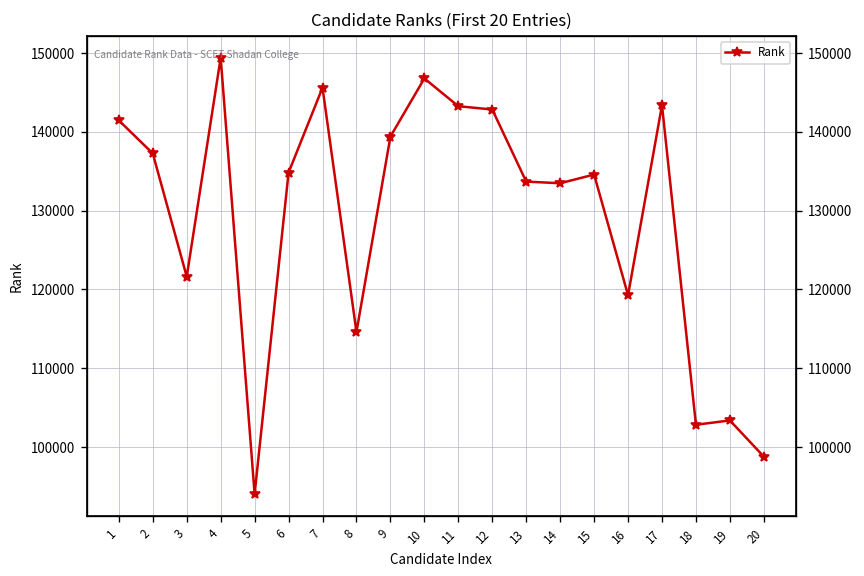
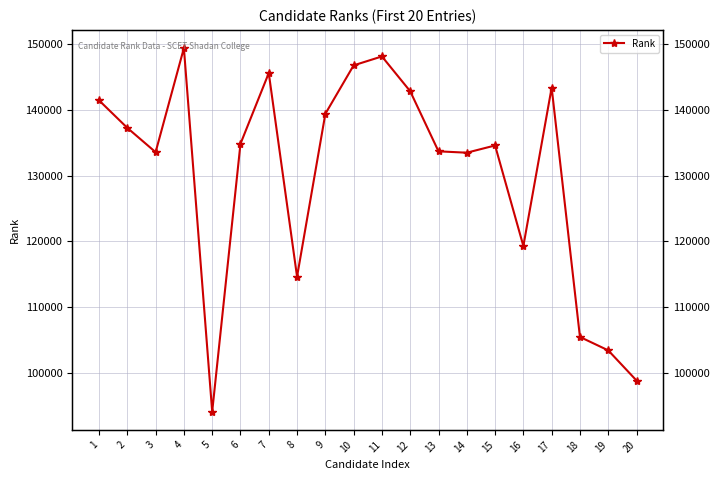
3: 122000 -> 134000
11: 143000 -> 148000
18: 103000 -> 105000
